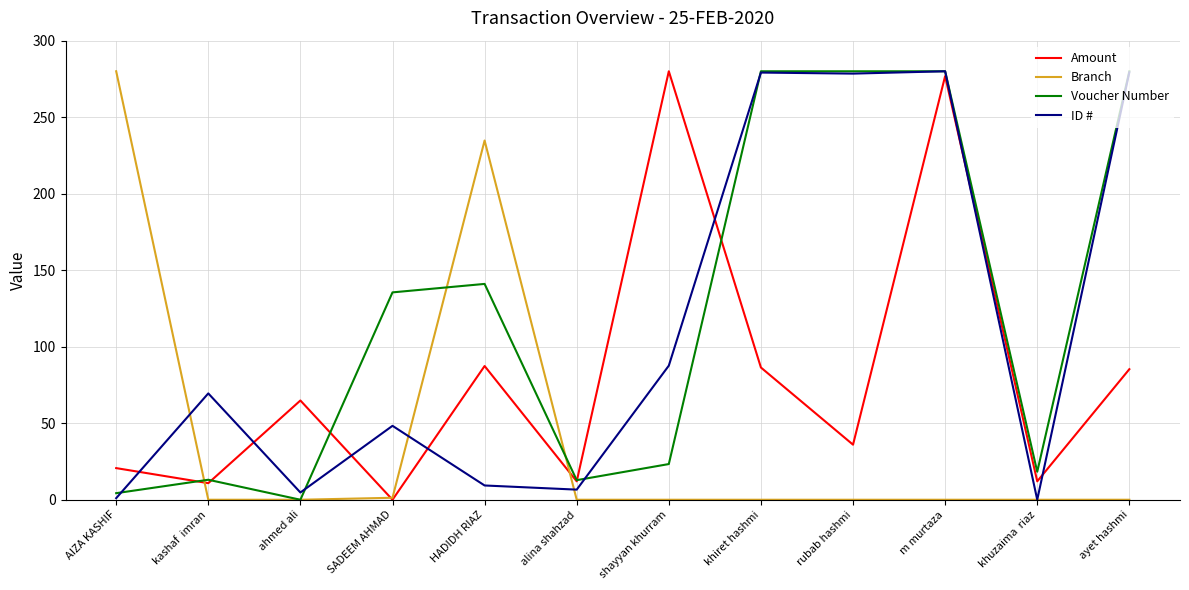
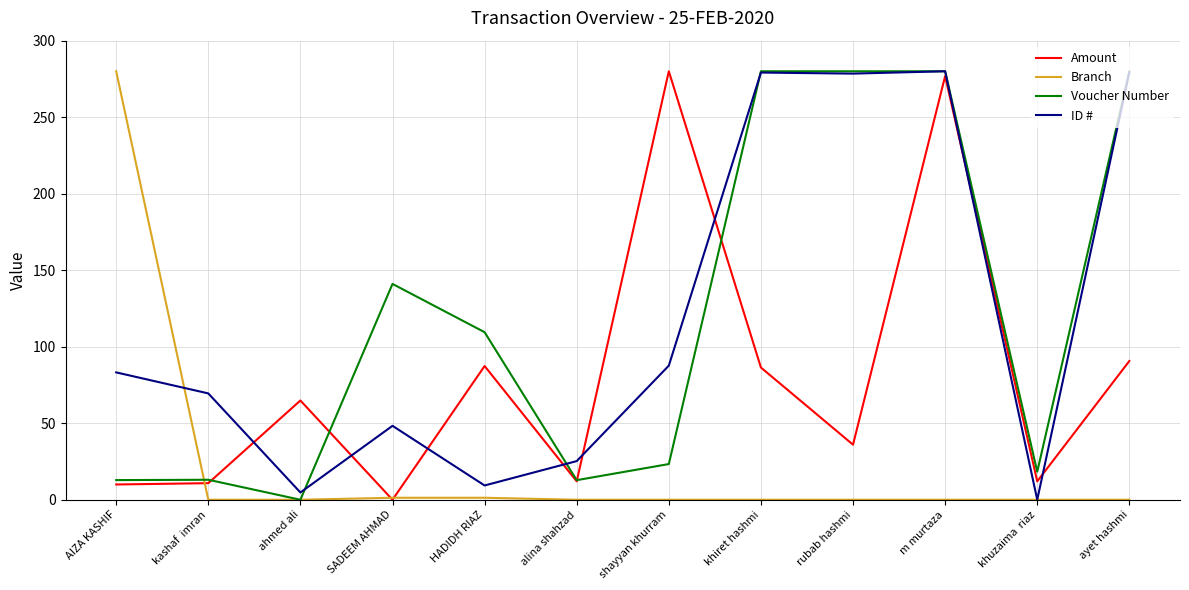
Amount, AIZA KASHIF: 21 -> 10
Voucher Number, AIZA KASHIF: 4 -> 13
ID #, AIZA KASHIF: 1 -> 83
Voucher Number, SADEEM AHMAD: 136 -> 141
Branch, HADIDH RIAZ: 235 -> 1
Voucher Number, HADIDH RIAZ: 141 -> 109
ID #, alina shahzad: 7 -> 25
Amount, ayet hashmi: 85 -> 91
